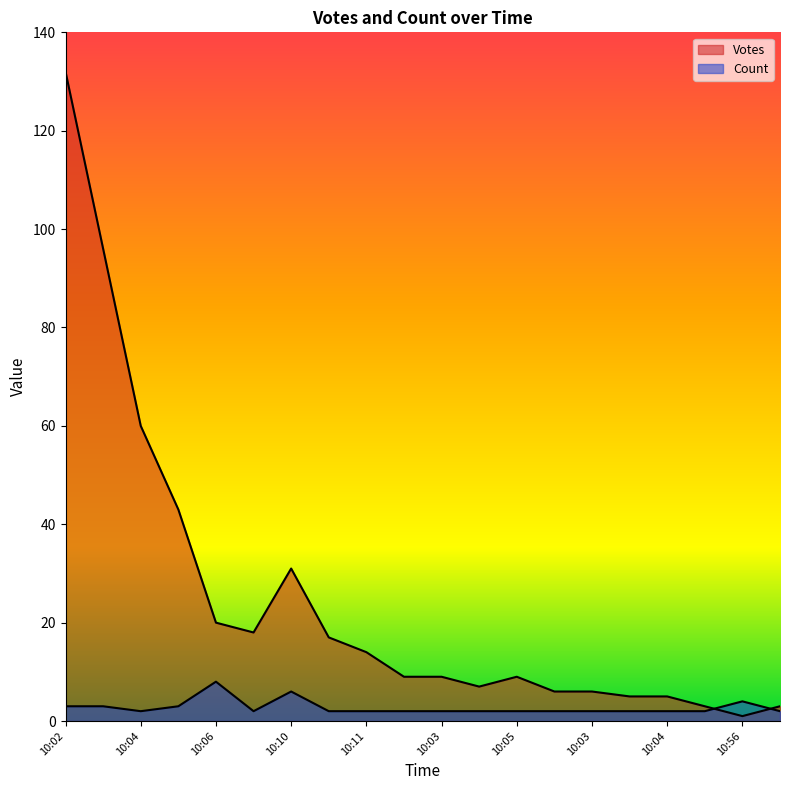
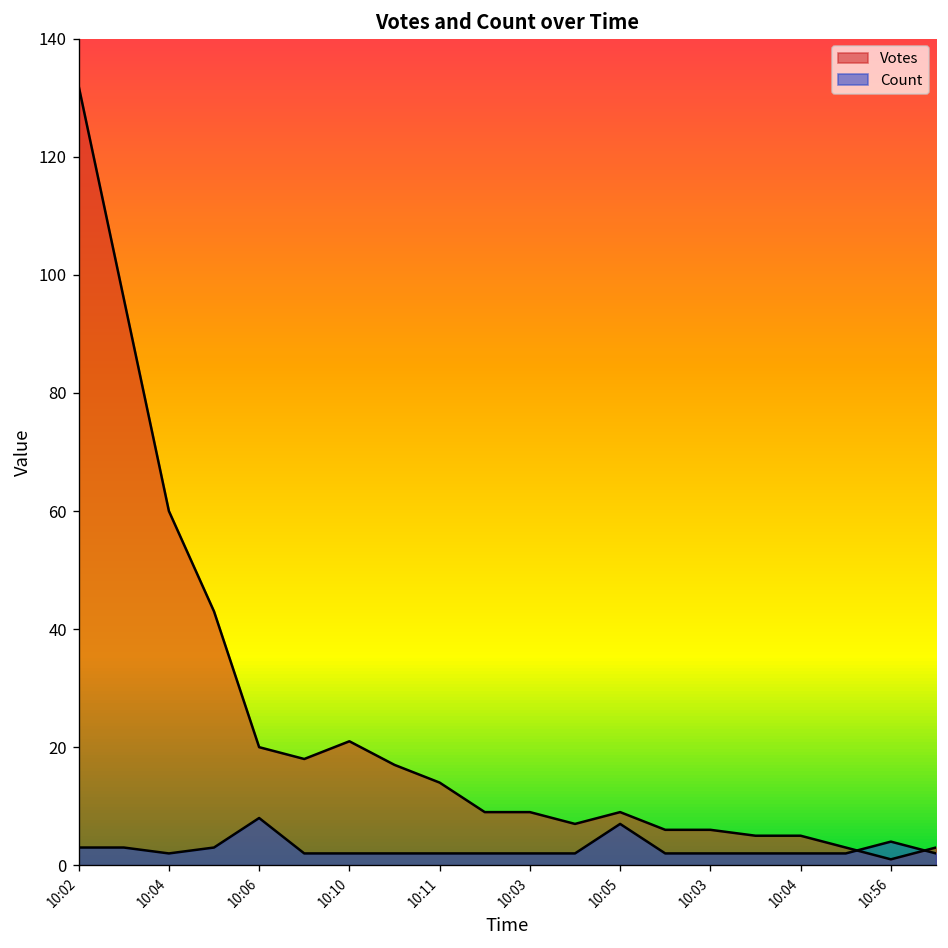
Votes, 10:10: 31 -> 21
Count, 10:10: 6 -> 2
Count, 10:05: 2 -> 7
